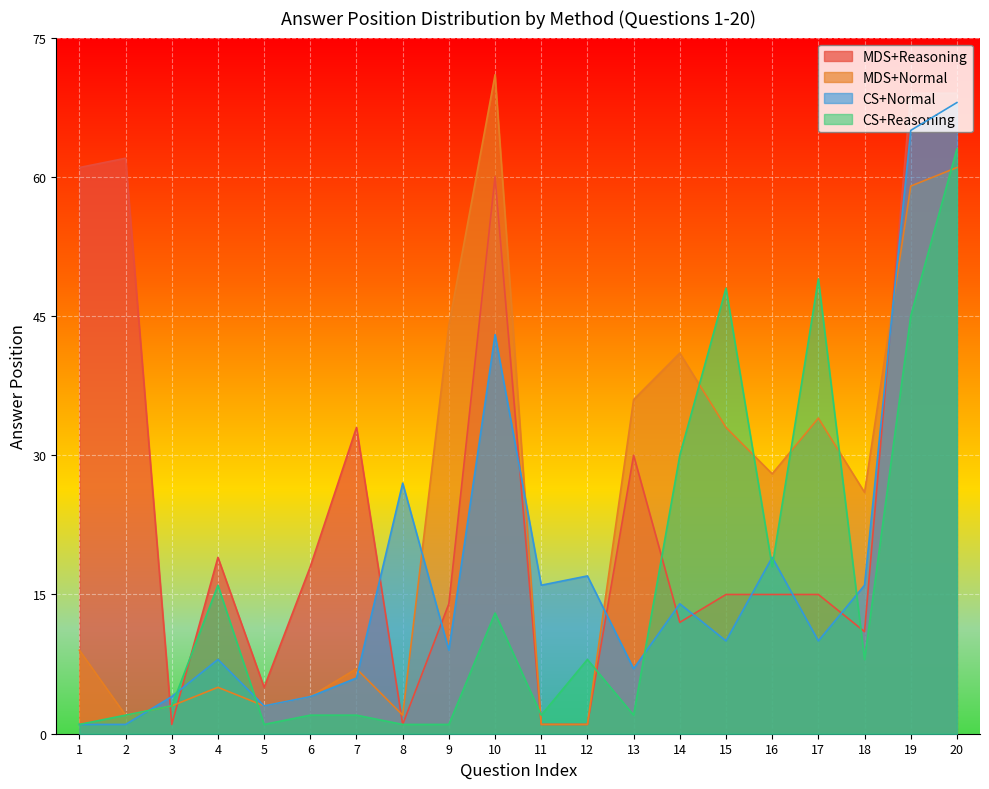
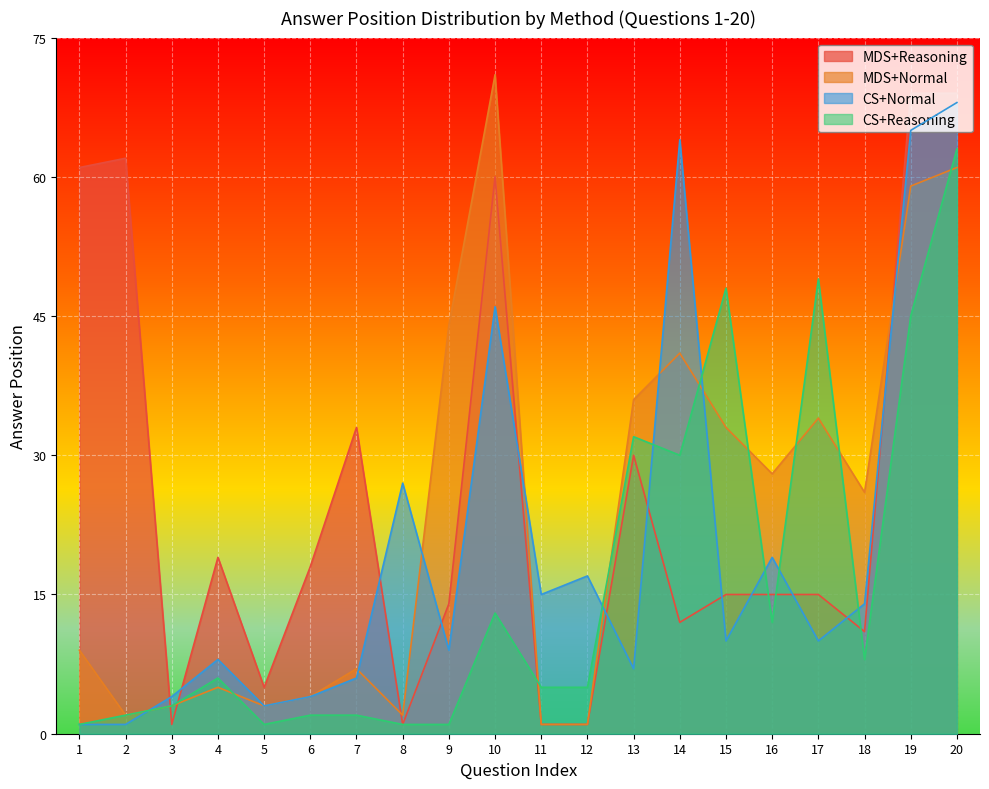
CS+Reasoning, 4: 16 -> 6
CS+Normal, 10: 43 -> 46
CS+Normal, 11: 16 -> 15
CS+Reasoning, 11: 2 -> 5
CS+Reasoning, 12: 8 -> 5
CS+Reasoning, 13: 2 -> 32
CS+Normal, 14: 14 -> 64
CS+Reasoning, 16: 18 -> 12
CS+Normal, 18: 16 -> 14
